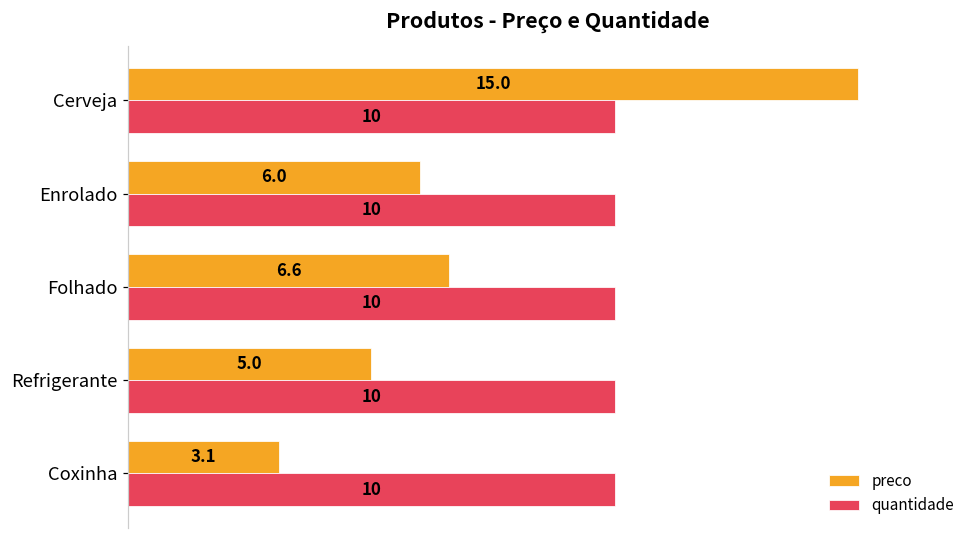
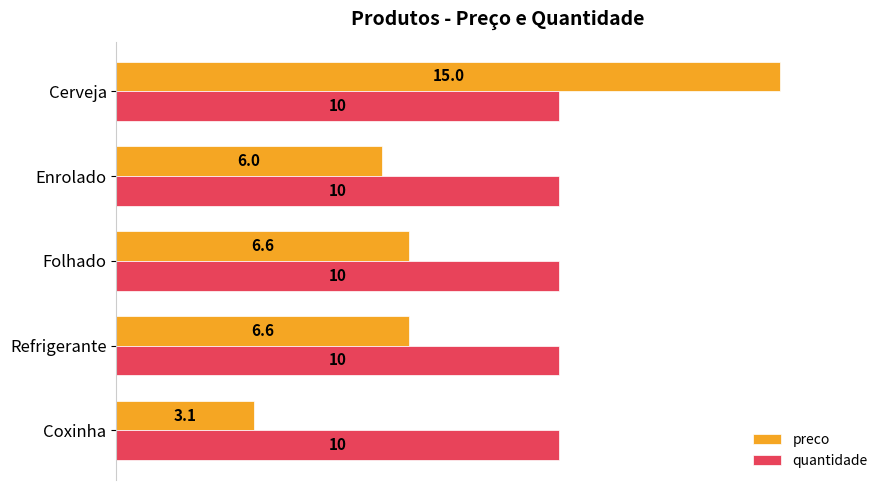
preco, Refrigerante: 5.0 -> 6.6
